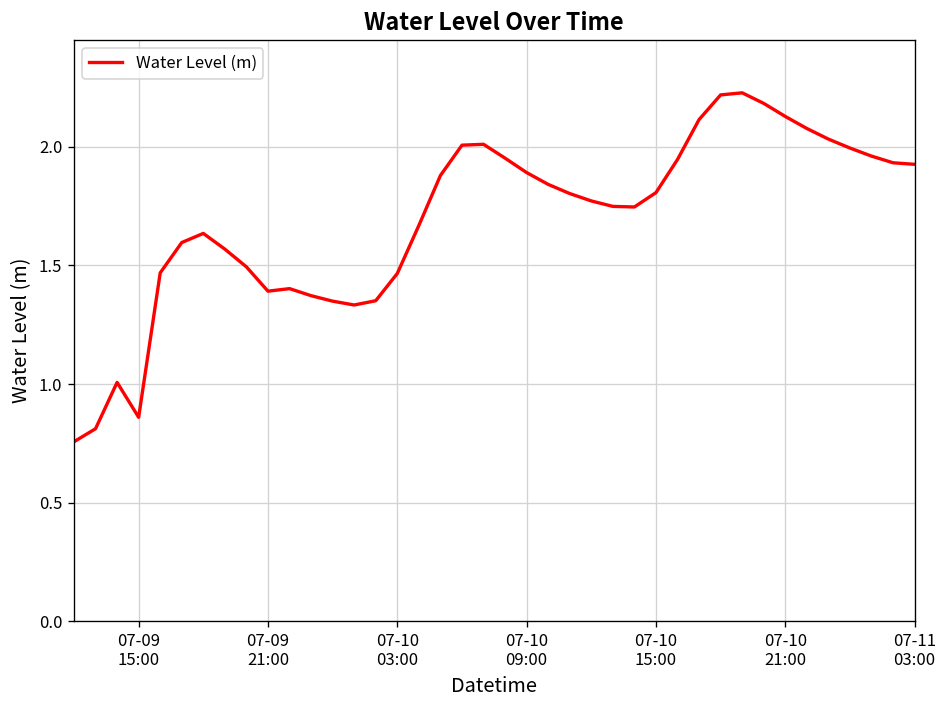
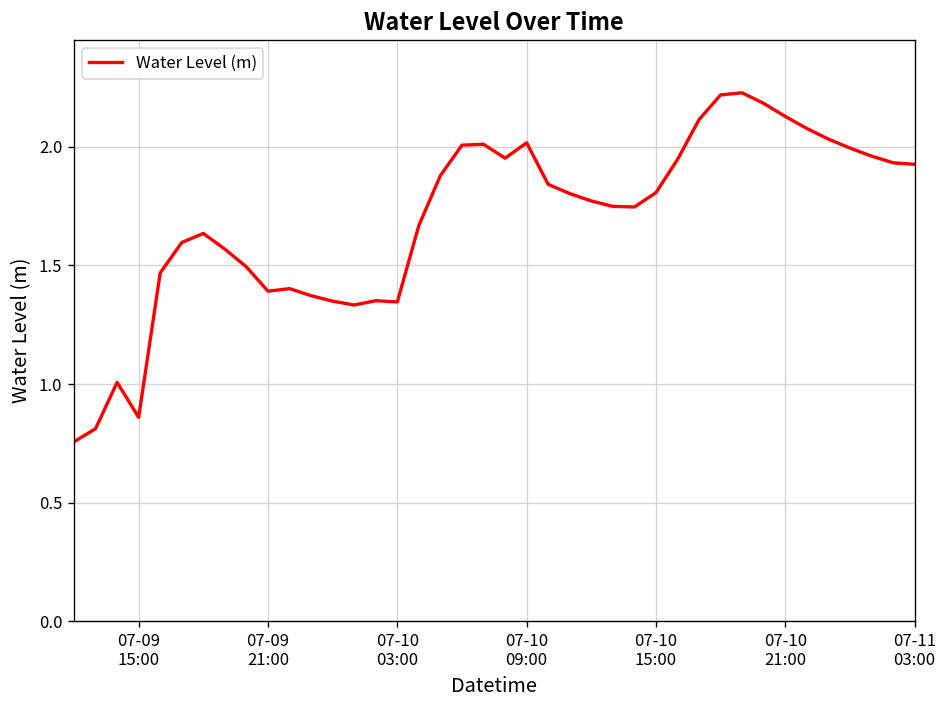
07-10 03:00: 1.47 -> 1.35
07-10 09:00: 1.89 -> 2.02
